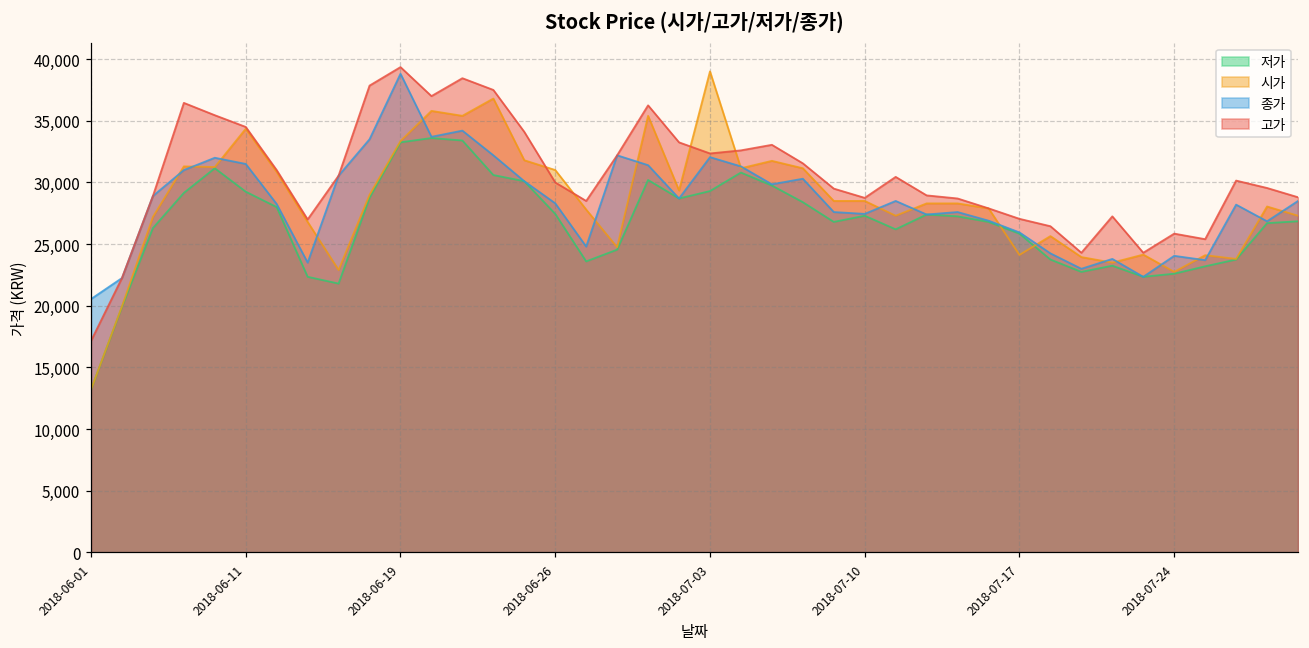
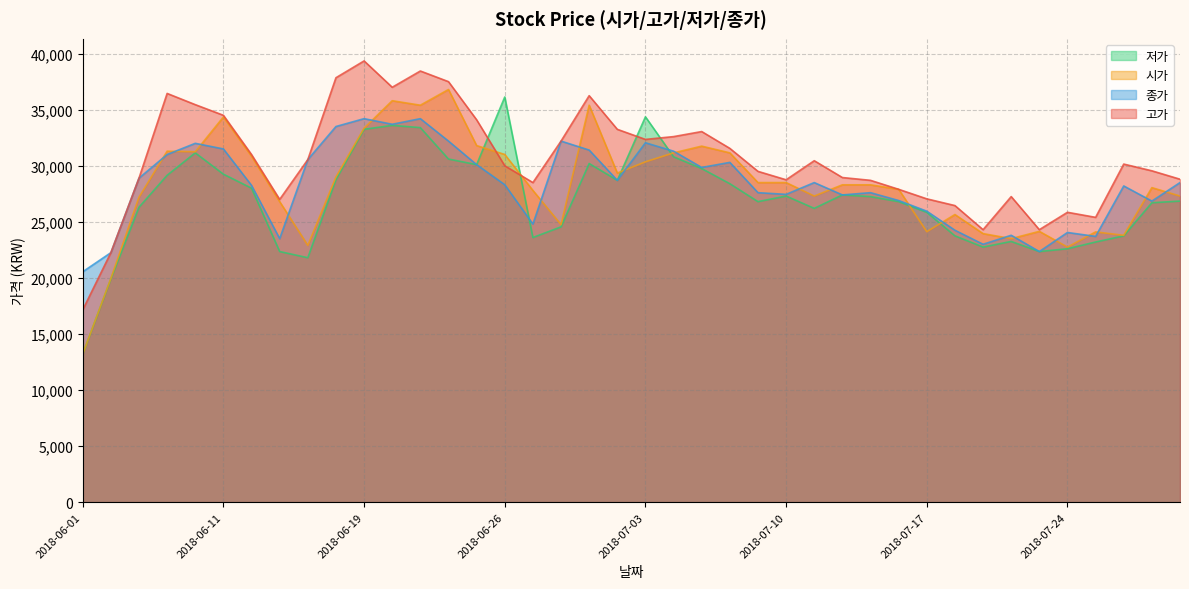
종가, 2018-06-19: 38,800 -> 34,200
저가, 2018-06-26: 27,500 -> 36,100
저가, 2018-07-03: 29,300 -> 34,400
시가, 2018-07-03: 39,000 -> 30,400
